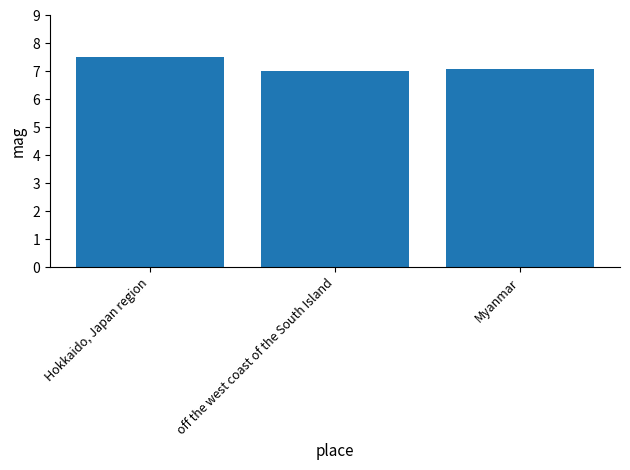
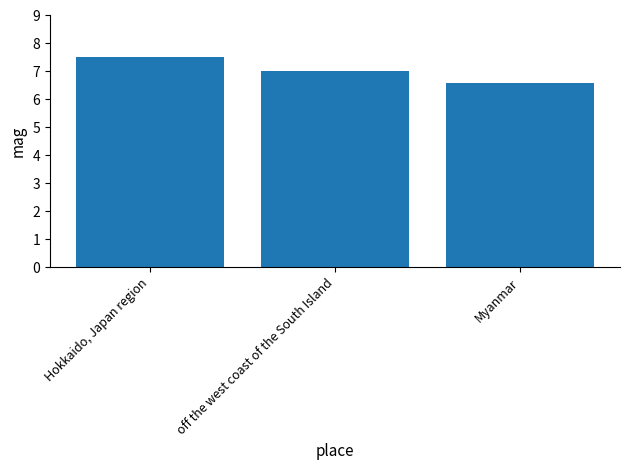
Myanmar: 7.1 -> 6.6
